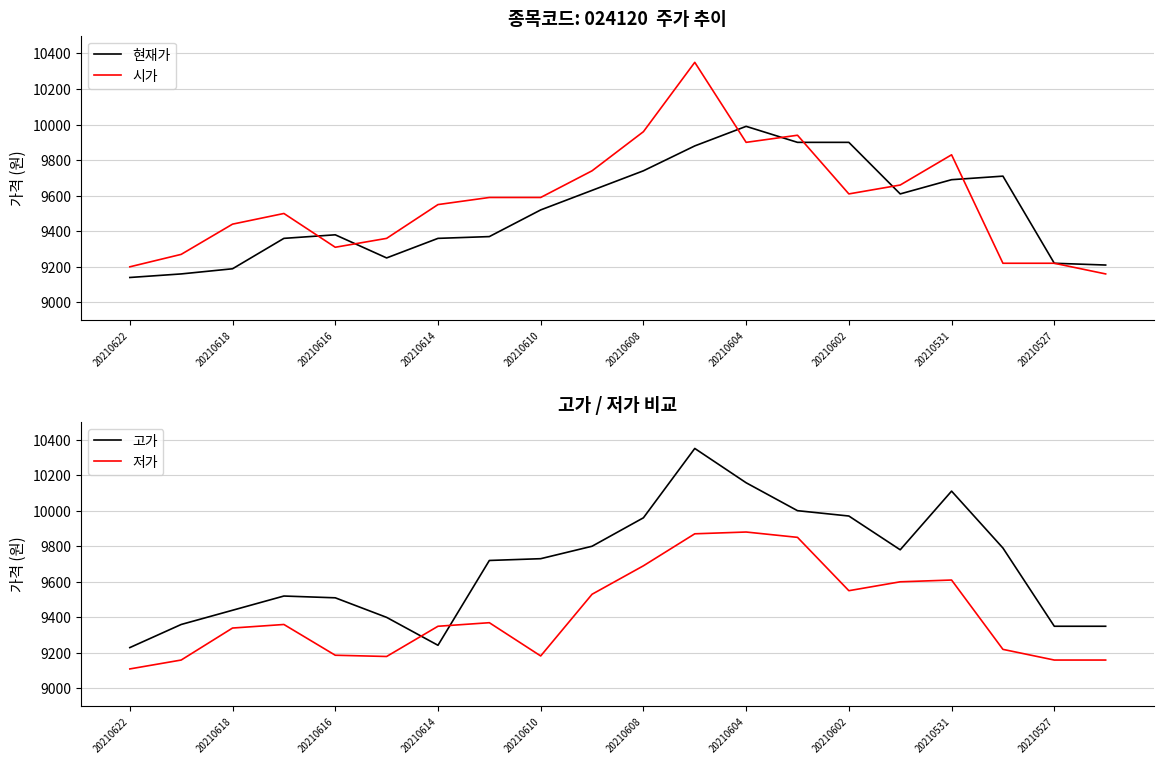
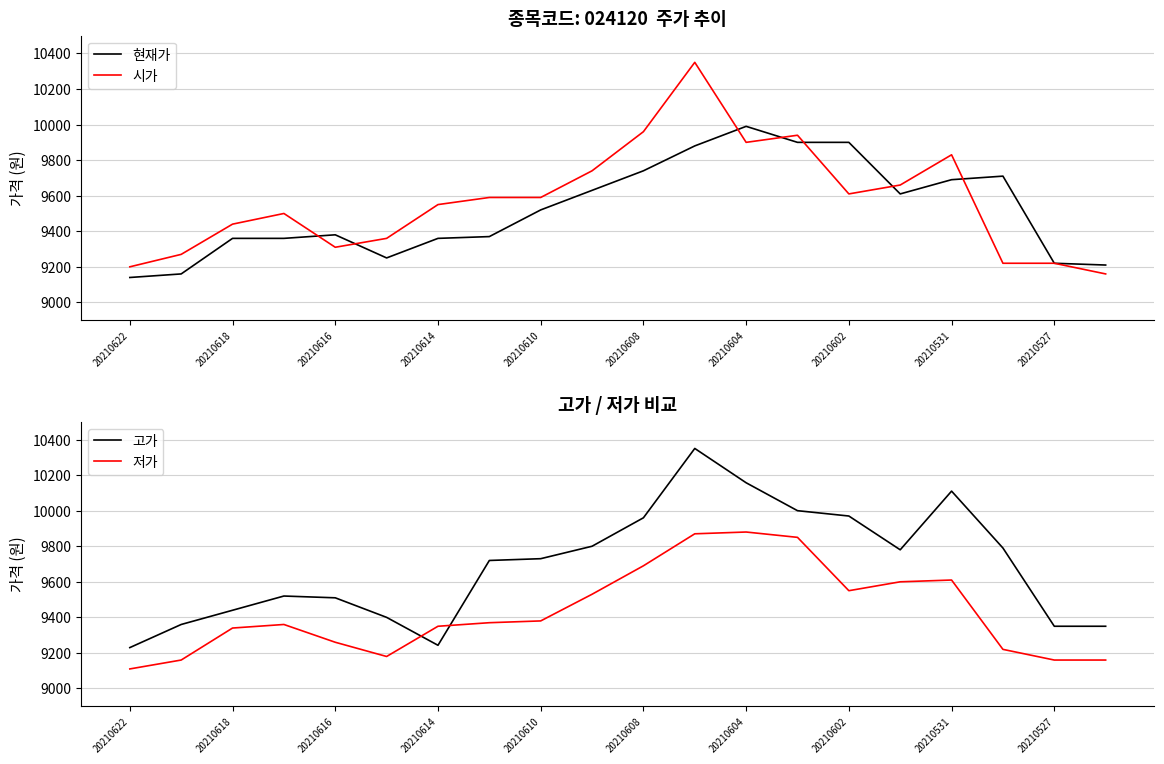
종목코드: 024120 주가 추이, 현재가, 20210618: 9190 -> 9360
고가 / 저가 비교, 저가, 20210616: 9190 -> 9260
고가 / 저가 비교, 저가, 20210610: 9180 -> 9380
